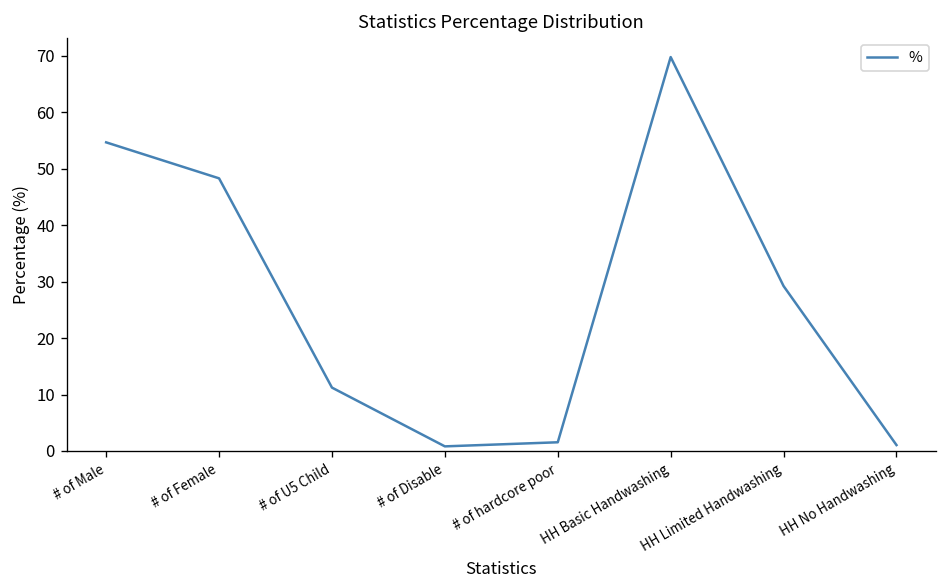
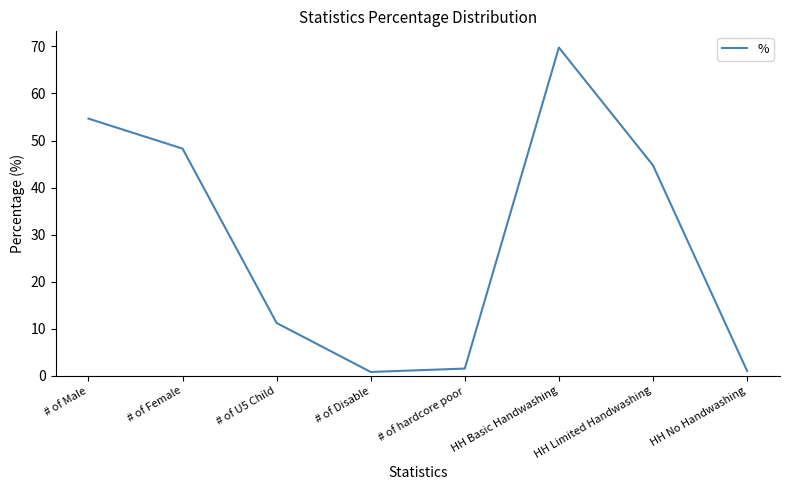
HH Limited Handwashing: 29 -> 45
